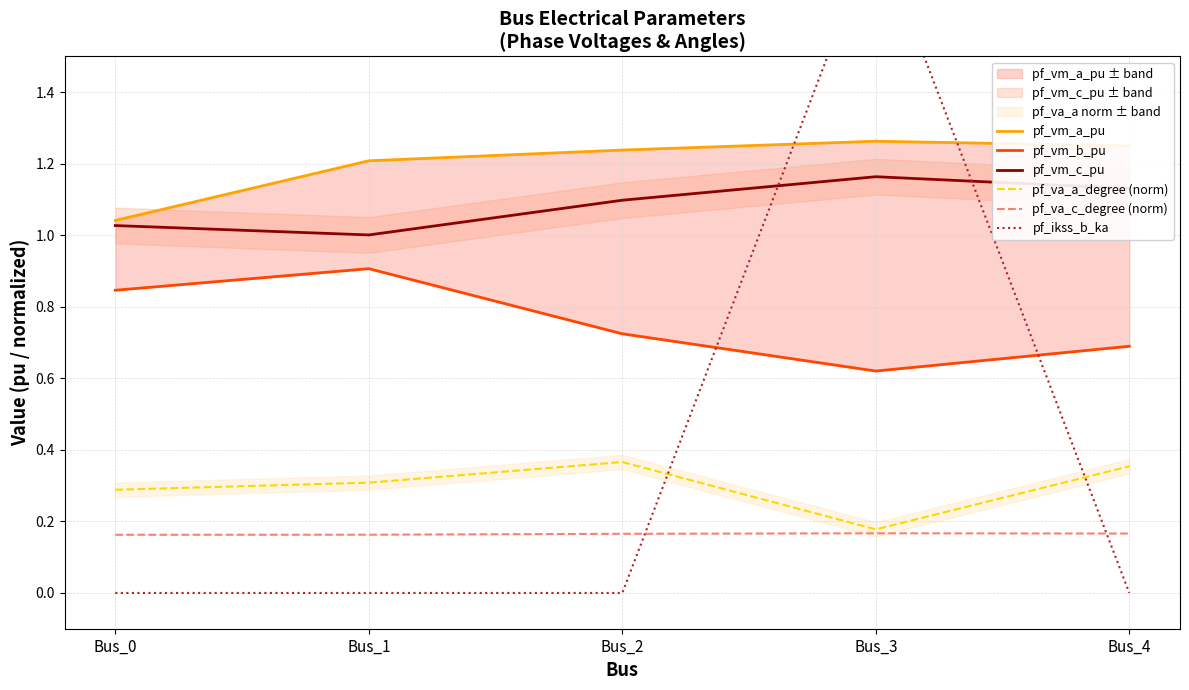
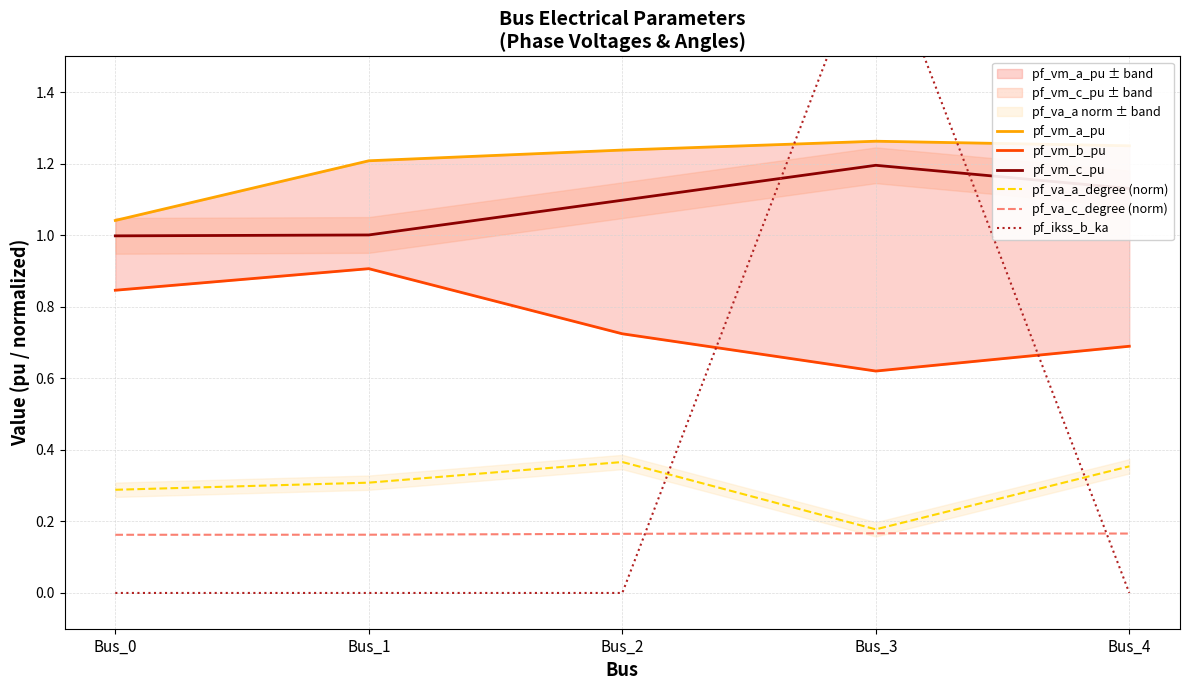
pf_vm_c_pu, Bus_0: 1.03 -> 1.00
pf_vm_c_pu, Bus_3: 1.16 -> 1.20
